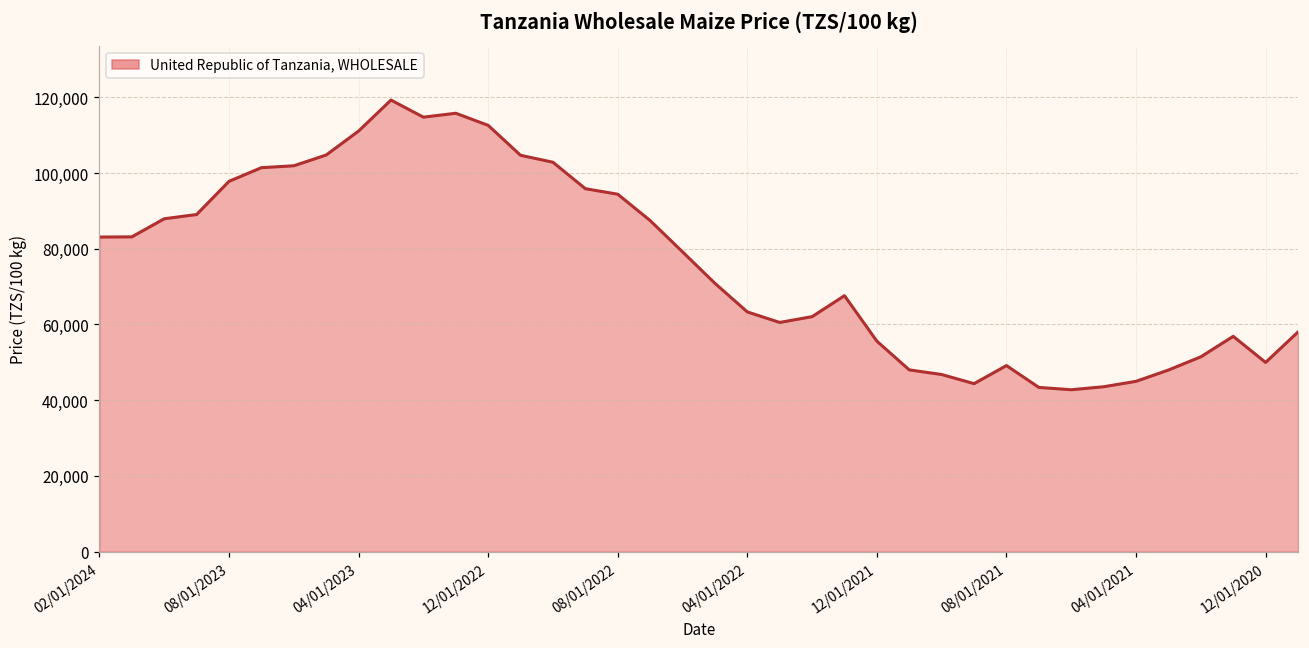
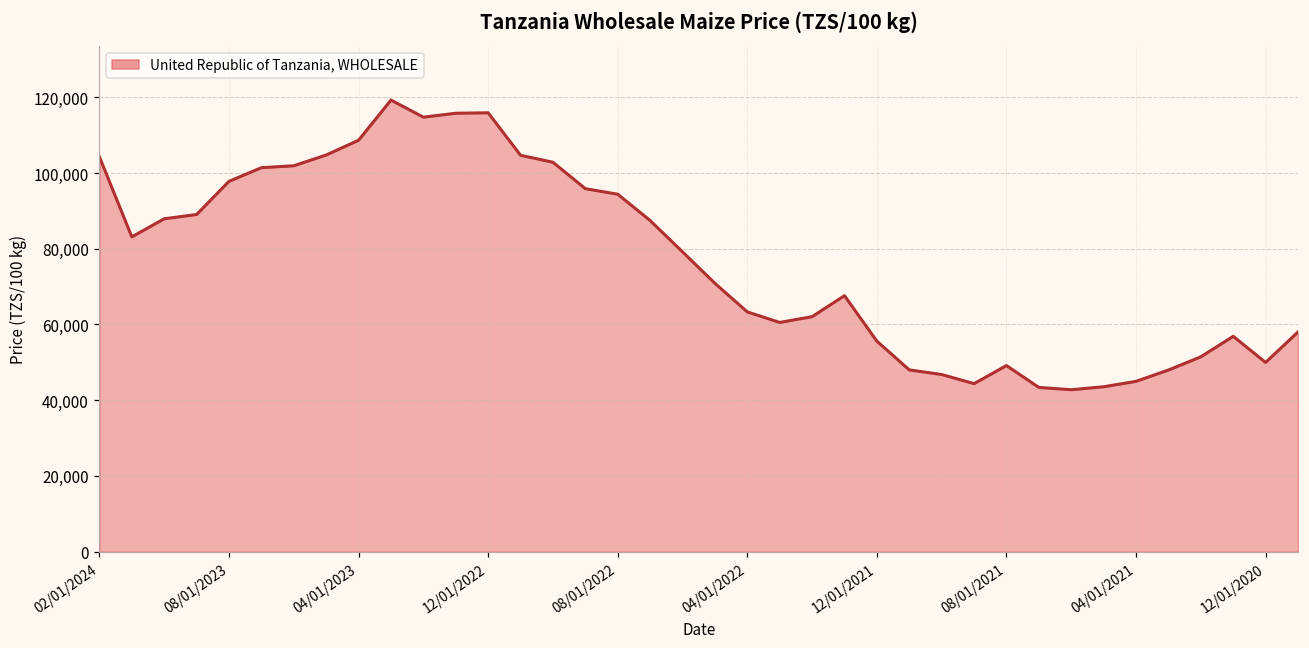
02/01/2024: 83,000 -> 104,000
04/01/2023: 111,000 -> 109,000
12/01/2022: 113,000 -> 116,000
